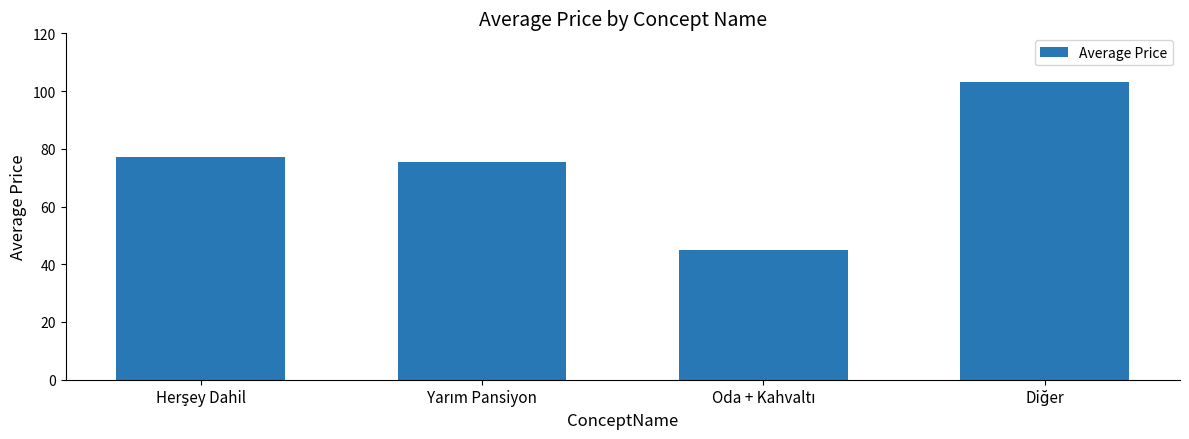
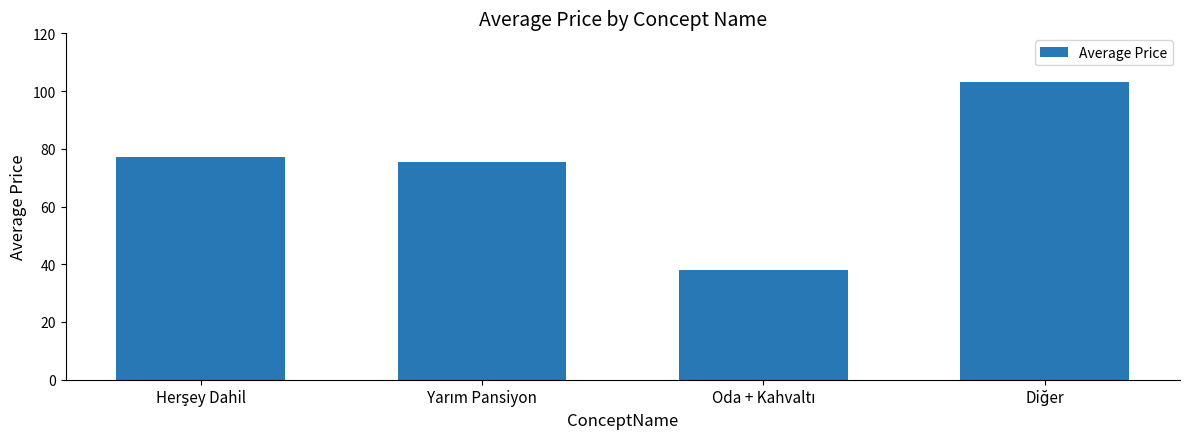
Oda + Kahvaltı: 45 -> 38
